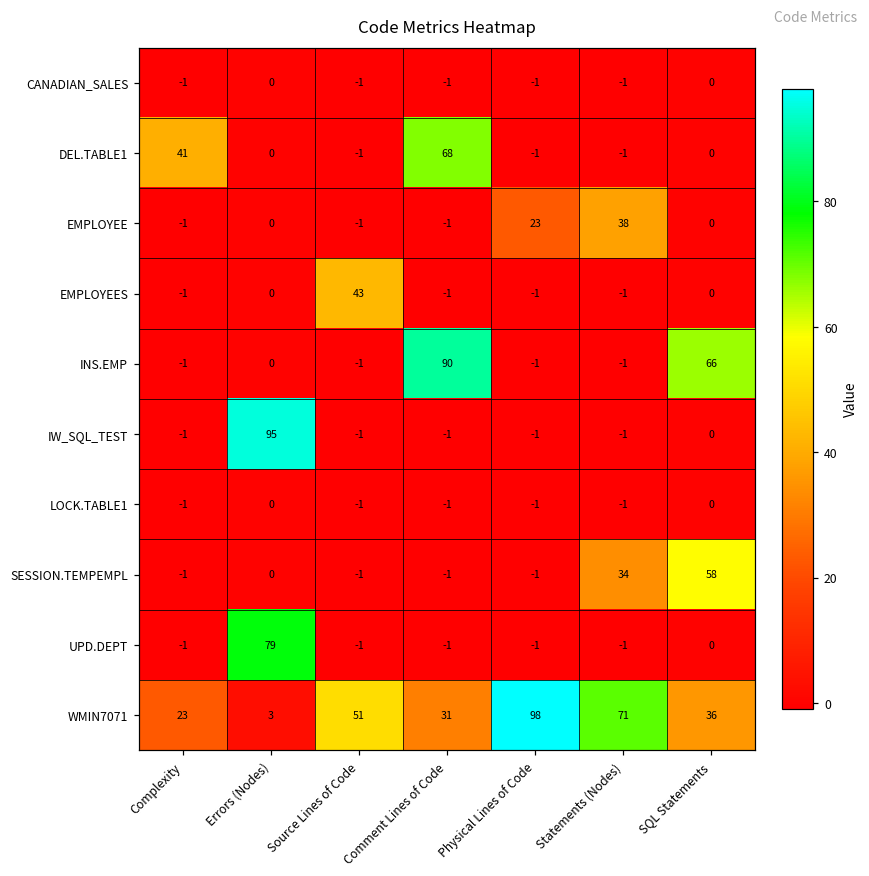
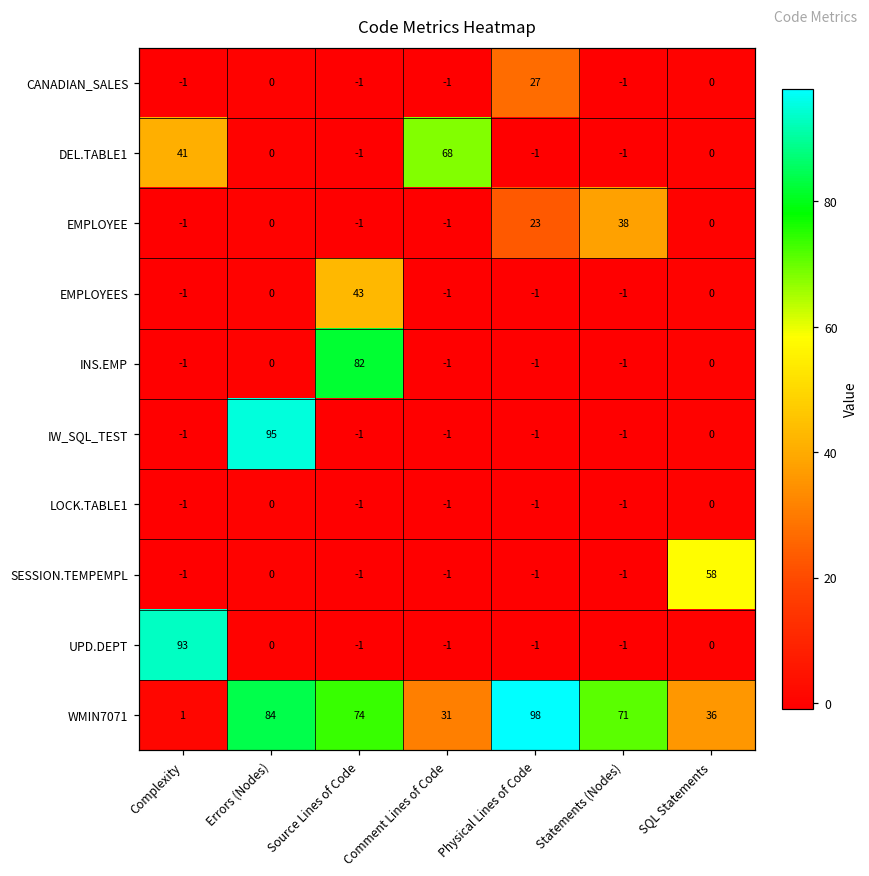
CANADIAN_SALES, Physical Lines of Code: -1 -> 27
INS.EMP, Source Lines of Code: -1 -> 82
INS.EMP, Comment Lines of Code: 90 -> -1
INS.EMP, SQL Statements: 66 -> 0
SESSION.TEMPEMPL, Statements (Nodes): 34 -> -1
UPD.DEPT, Complexity: -1 -> 93
UPD.DEPT, Errors (Nodes): 79 -> 0
WMIN7071, Complexity: 23 -> 1
WMIN7071, Errors (Nodes): 3 -> 84
WMIN7071, Source Lines of Code: 51 -> 74
